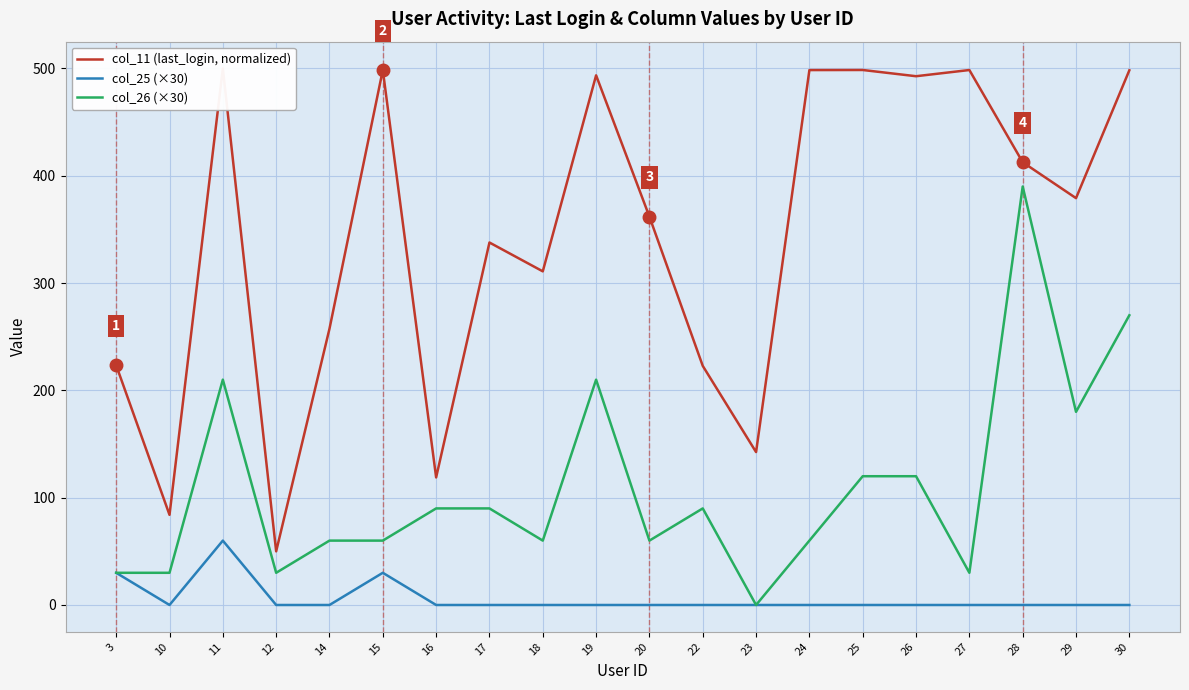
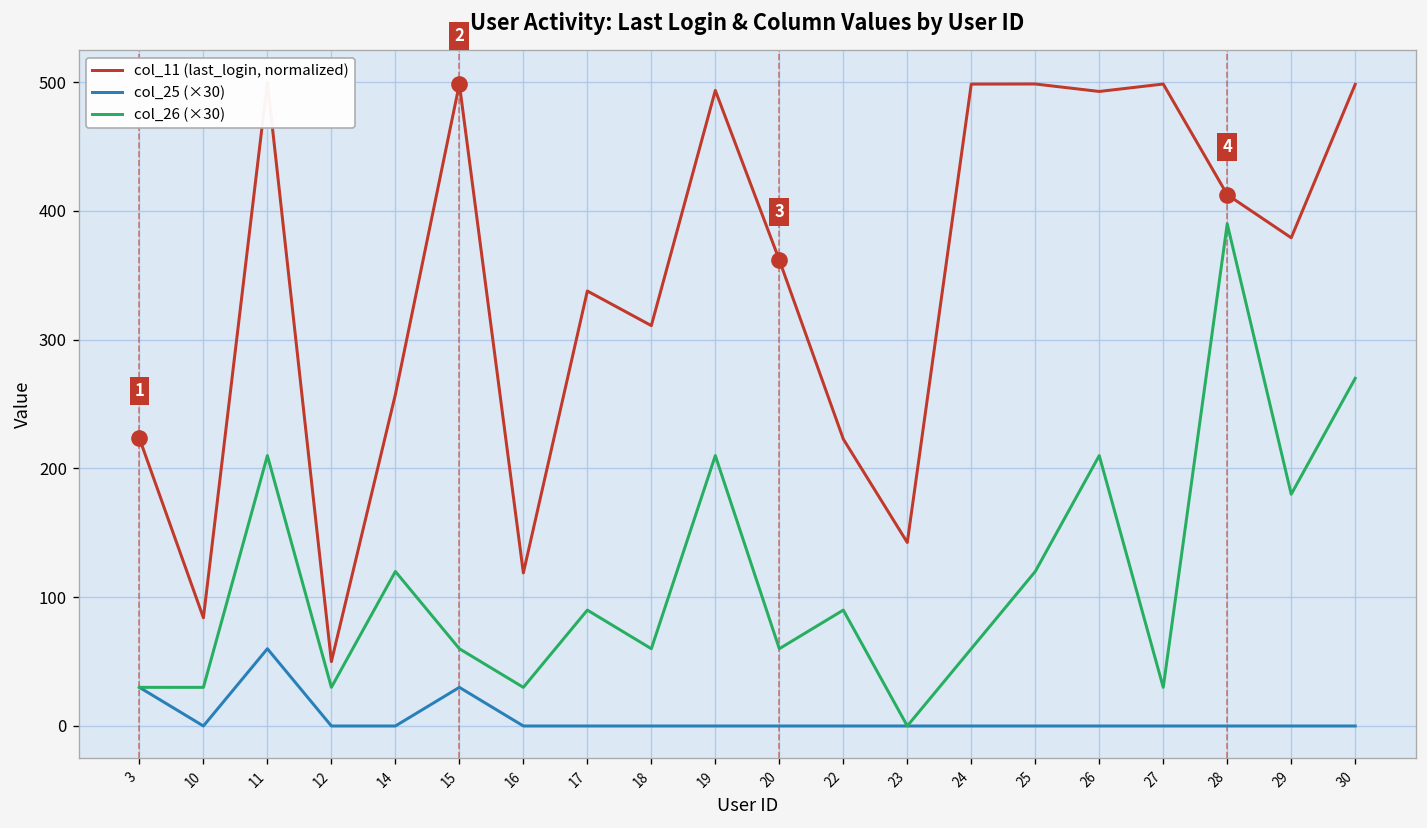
col_26 (×30), 14: 60 -> 120
col_26 (×30), 16: 90 -> 30
col_26 (×30), 26: 120 -> 210
